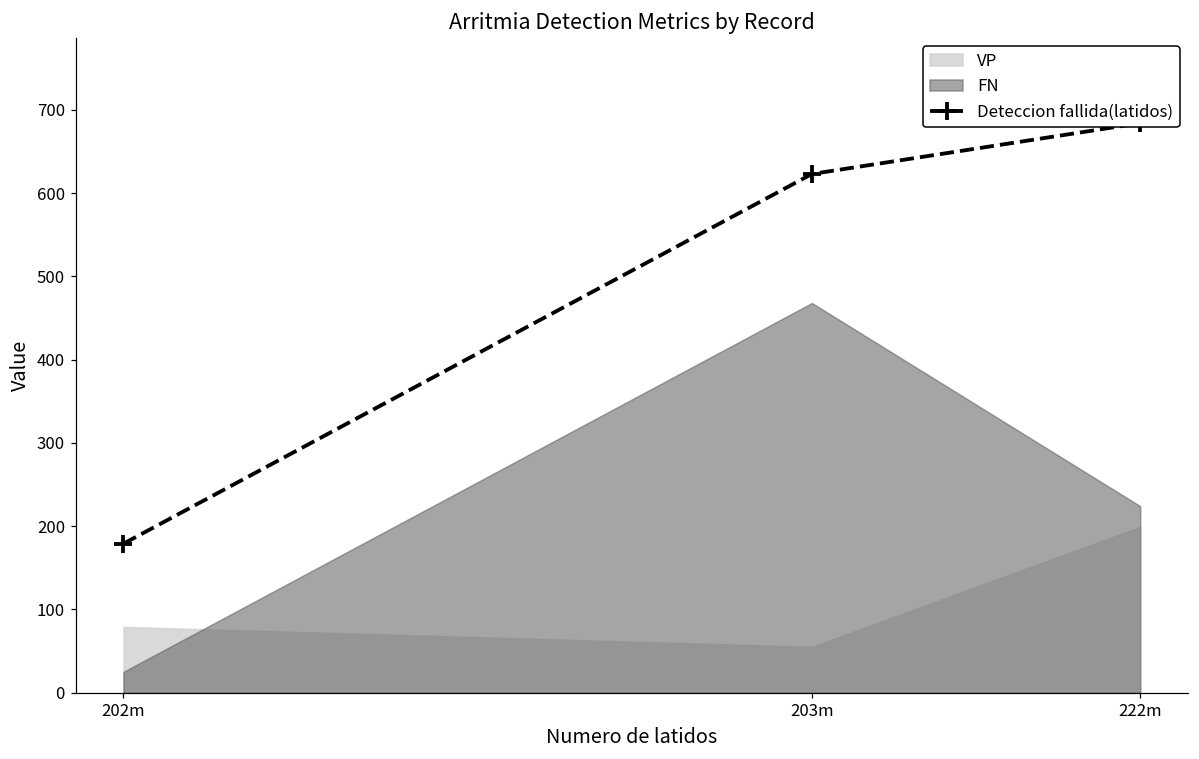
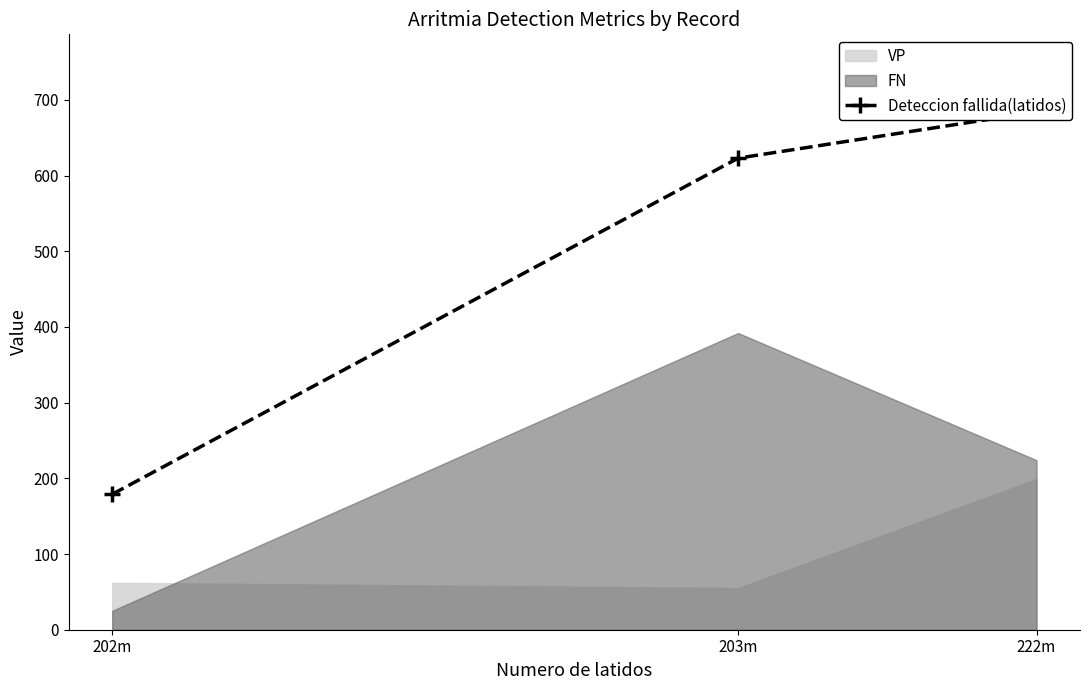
VP, 202m: 80 -> 60
FN, 203m: 470 -> 390
